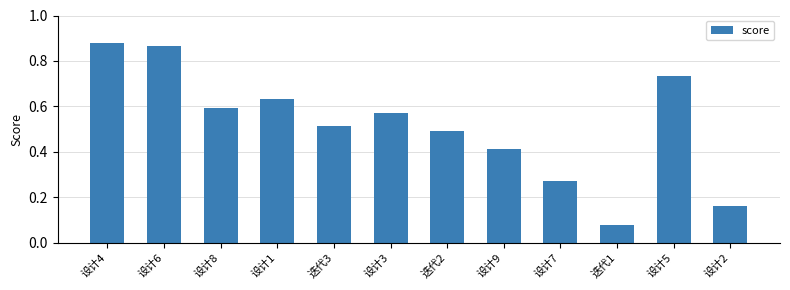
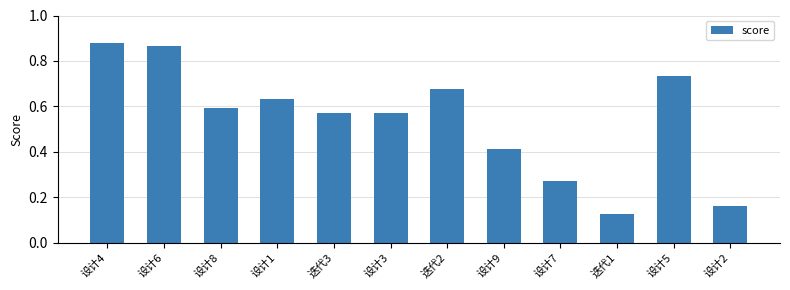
迭代3: 0.51 -> 0.57
迭代2: 0.49 -> 0.68
迭代1: 0.08 -> 0.13
